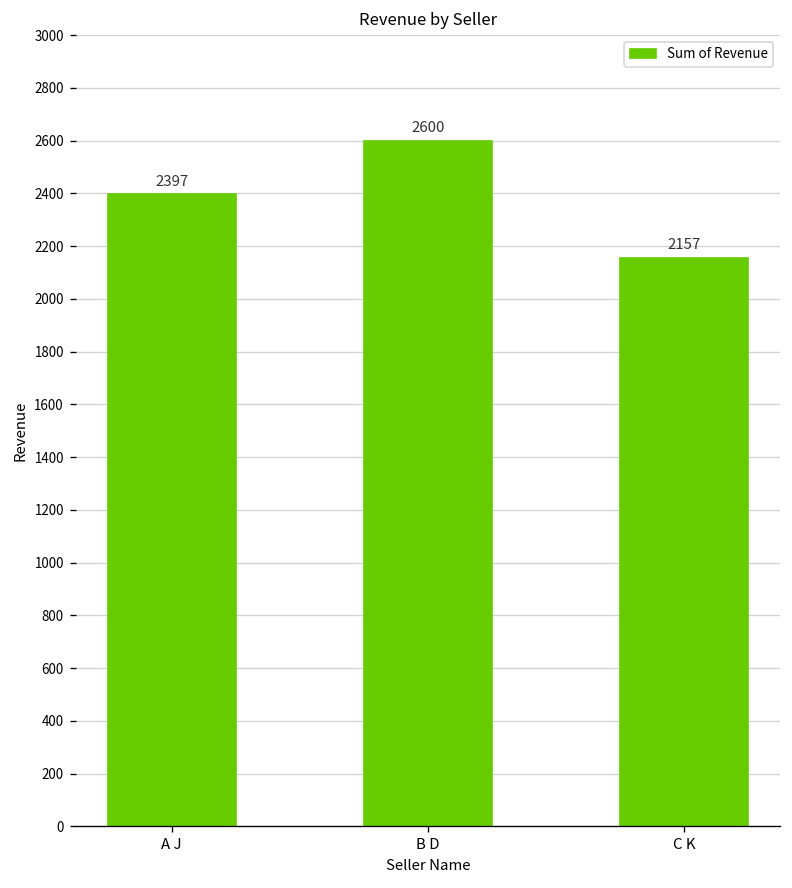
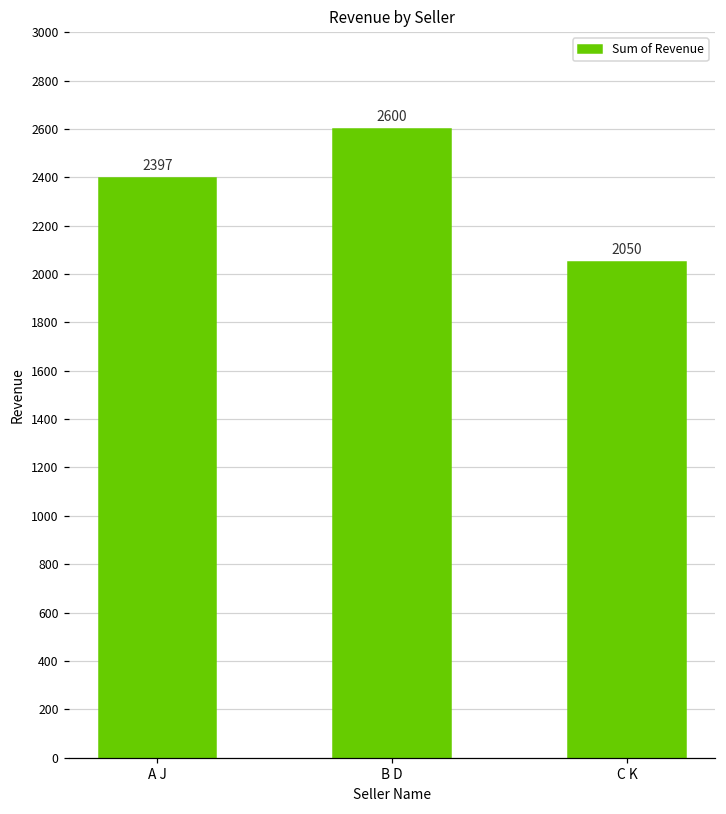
C K: 2157 -> 2050
